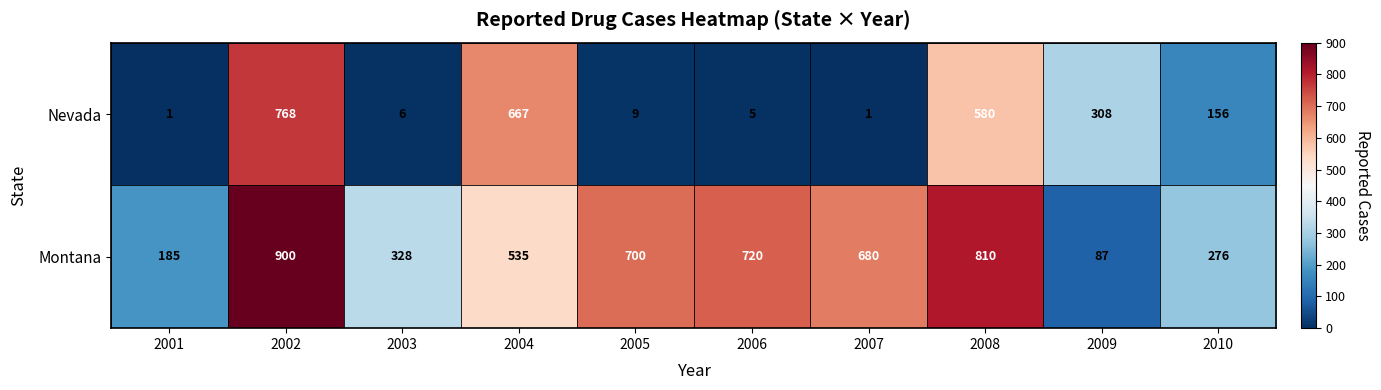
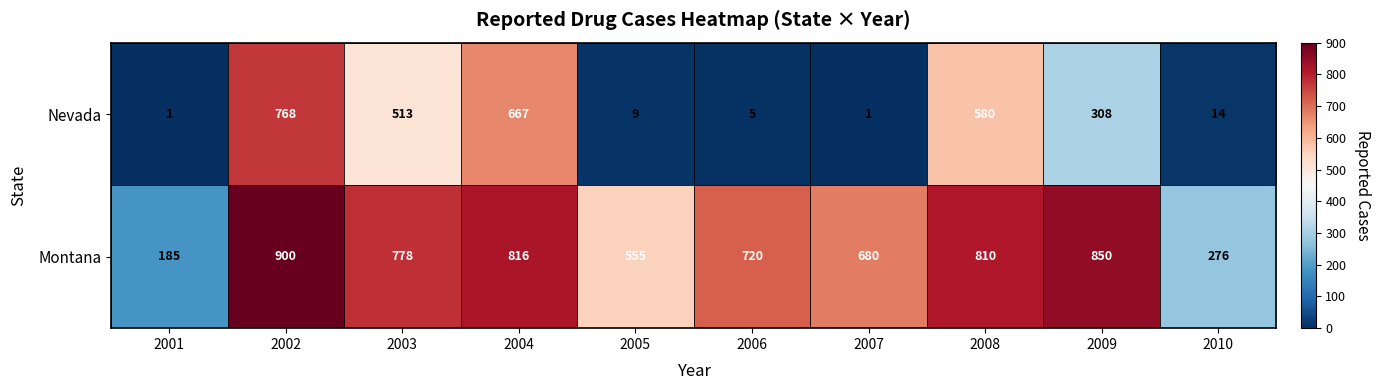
Nevada, 2003: 6 -> 513
Nevada, 2010: 156 -> 14
Montana, 2003: 328 -> 778
Montana, 2004: 535 -> 816
Montana, 2005: 700 -> 555
Montana, 2009: 87 -> 850
